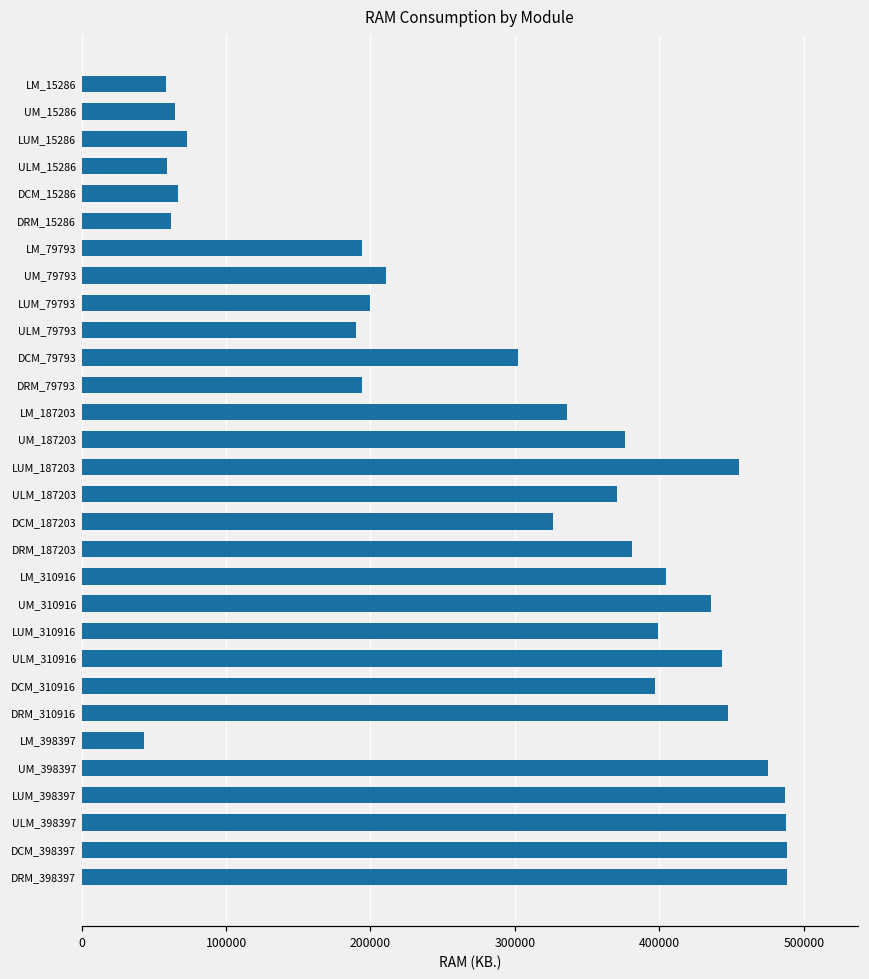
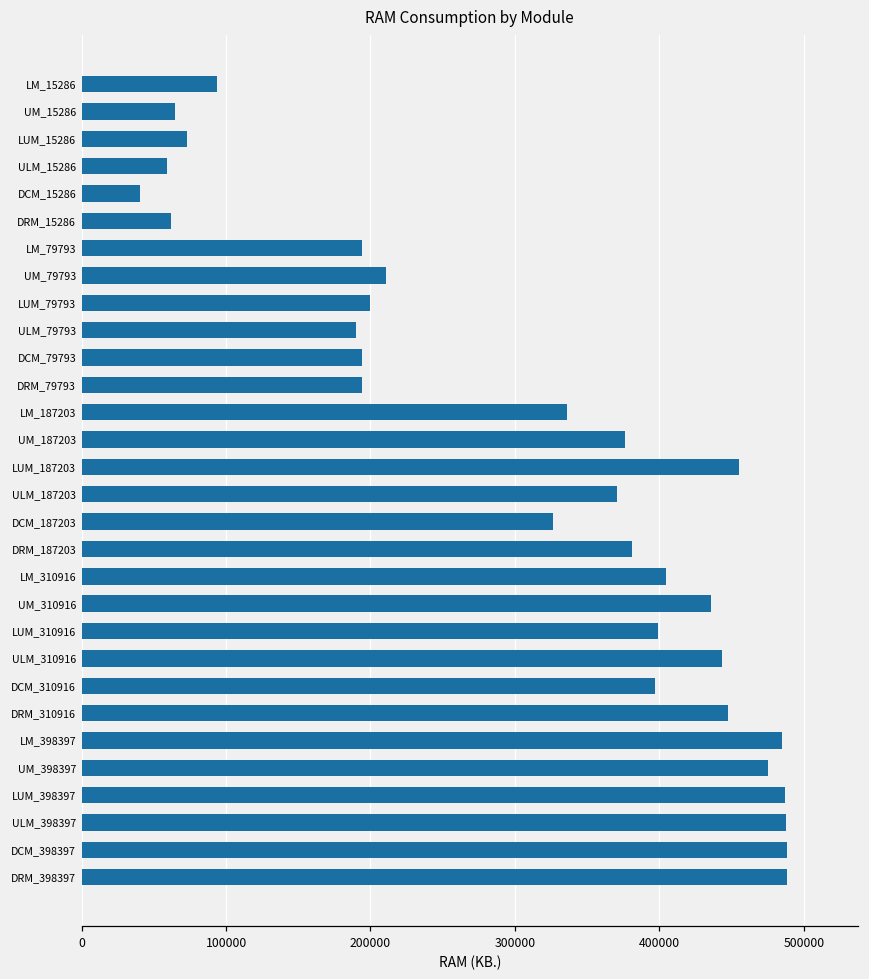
LM_15286: 58000 -> 94000
DCM_15286: 67000 -> 41000
DCM_79793: 302000 -> 194000
LM_398397: 43000 -> 485000
